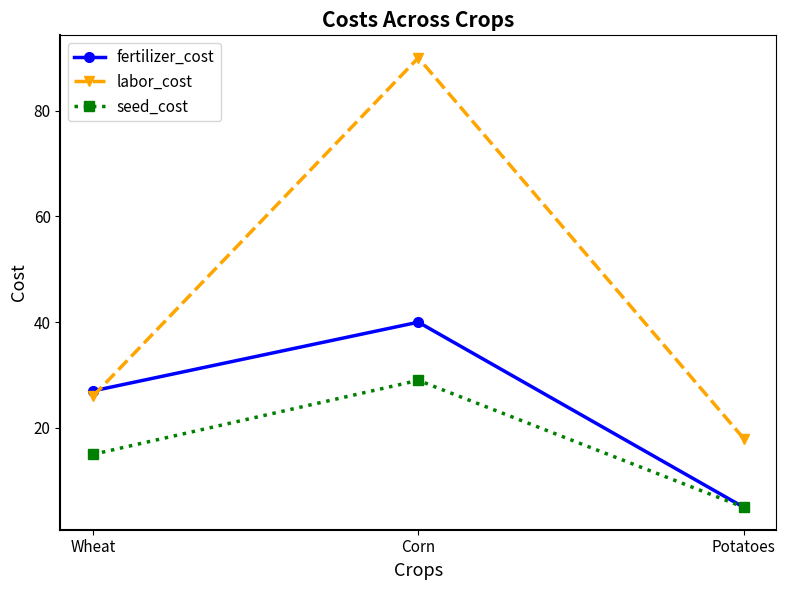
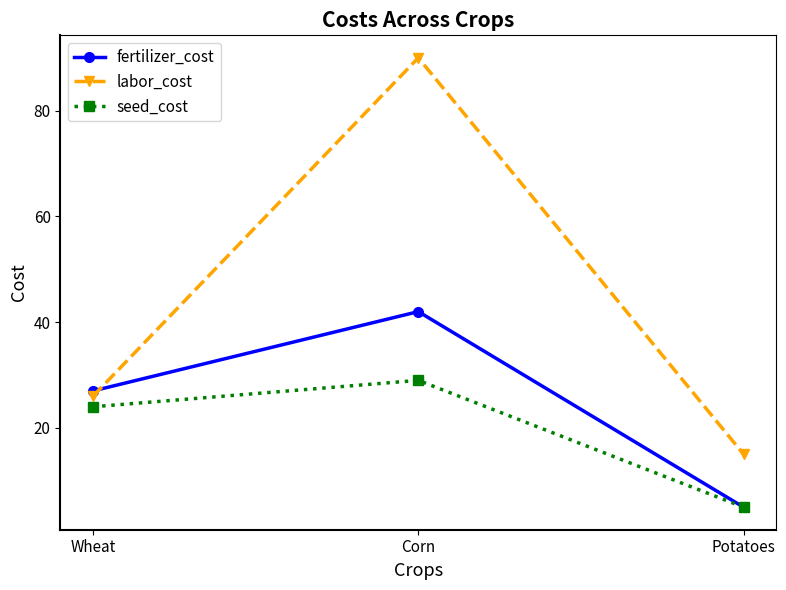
seed_cost, Wheat: 15 -> 24
fertilizer_cost, Corn: 40 -> 42
labor_cost, Potatoes: 18 -> 15
